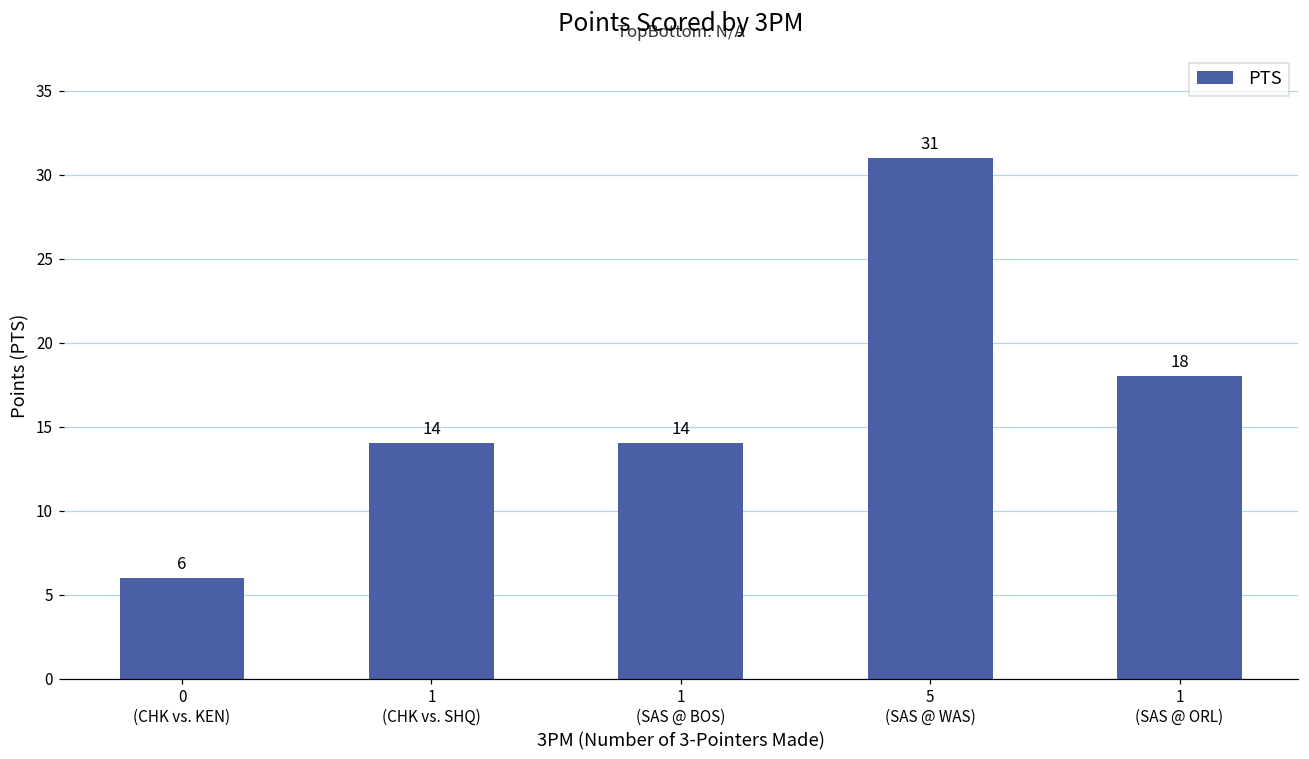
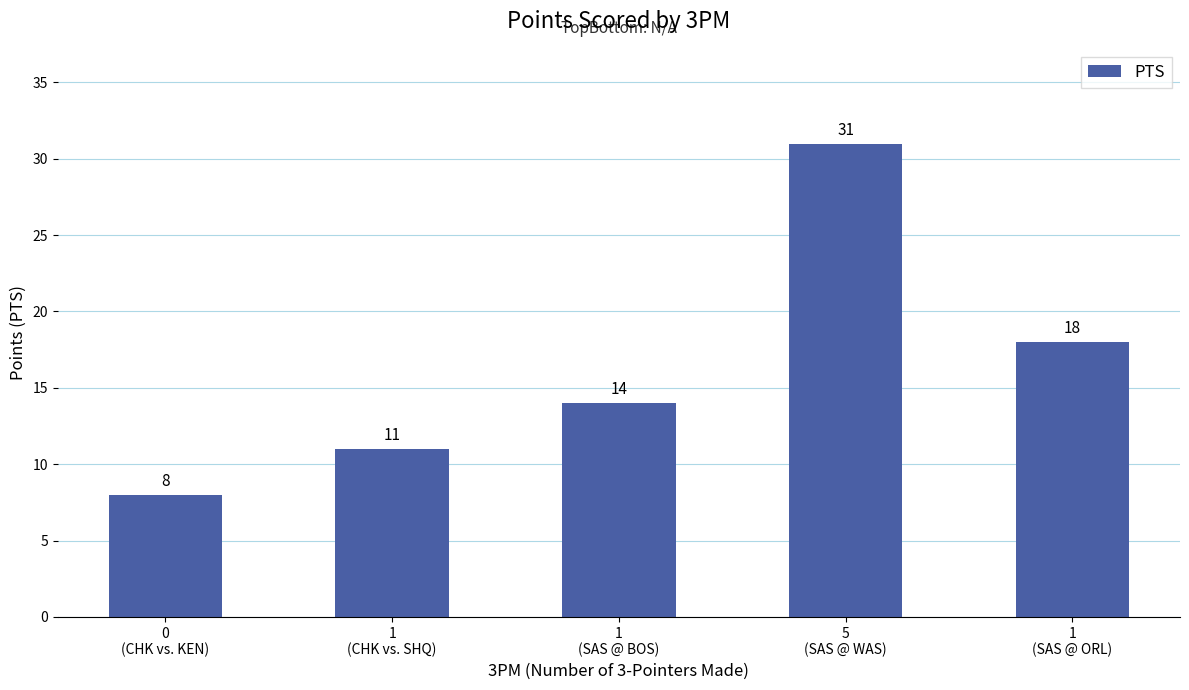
0 (CHK vs. KEN): 6 -> 8
1 (CHK vs. SHQ): 14 -> 11
